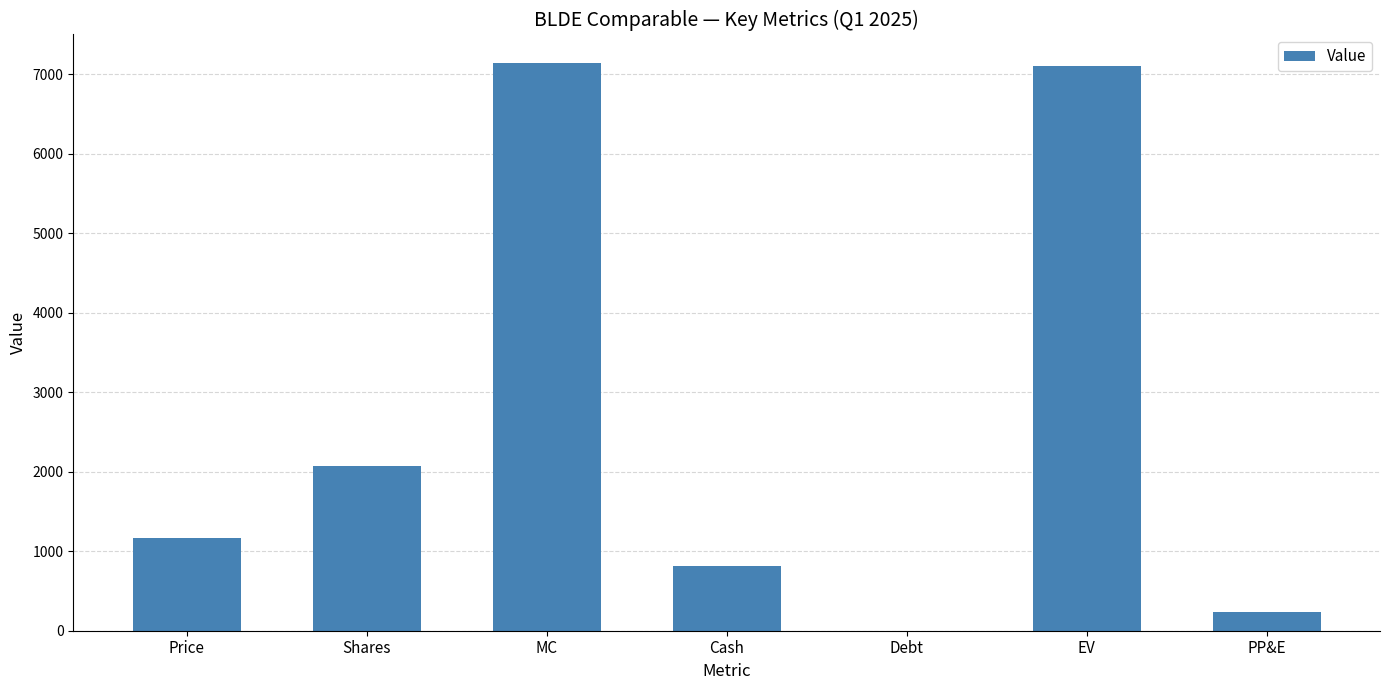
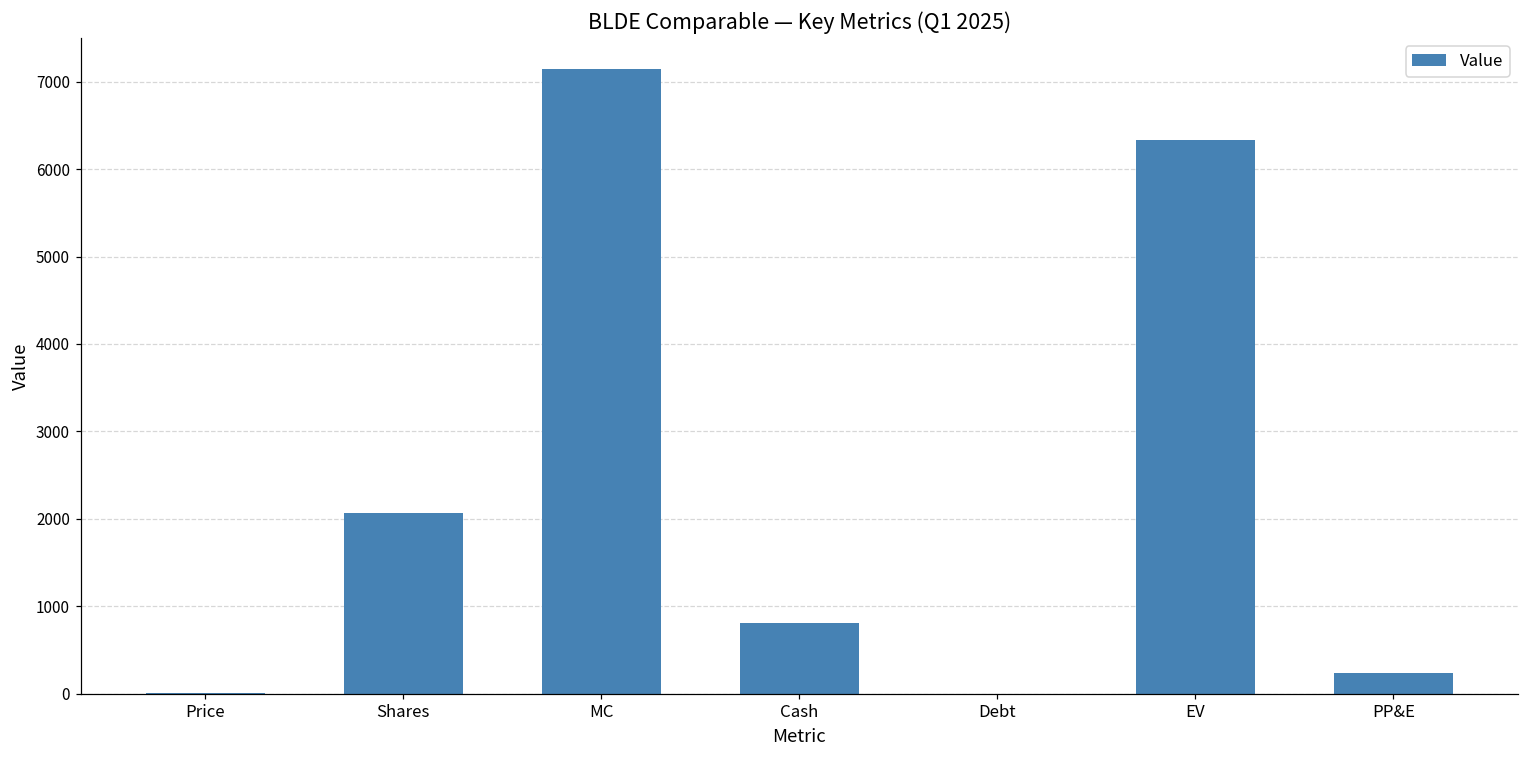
Price: 1200 -> 0
EV: 7100 -> 6300
